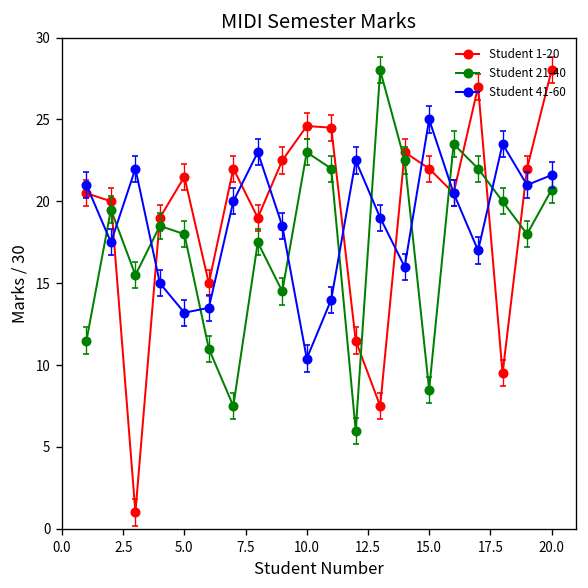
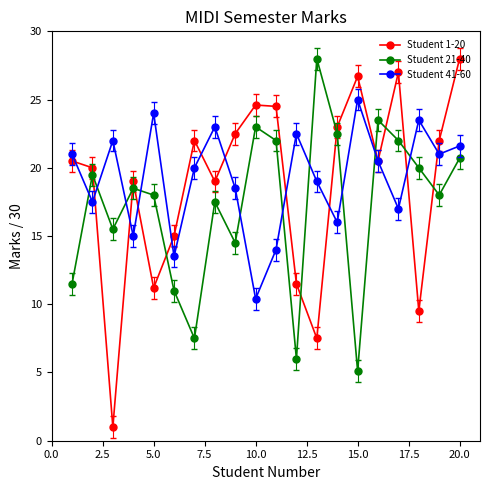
Student 1-20, 5.0: 21.5 -> 11.2
Student 41-60, 5.0: 13.2 -> 24.0
Student 1-20, 15.0: 22.0 -> 26.7
Student 21-40, 15.0: 8.5 -> 5.1
